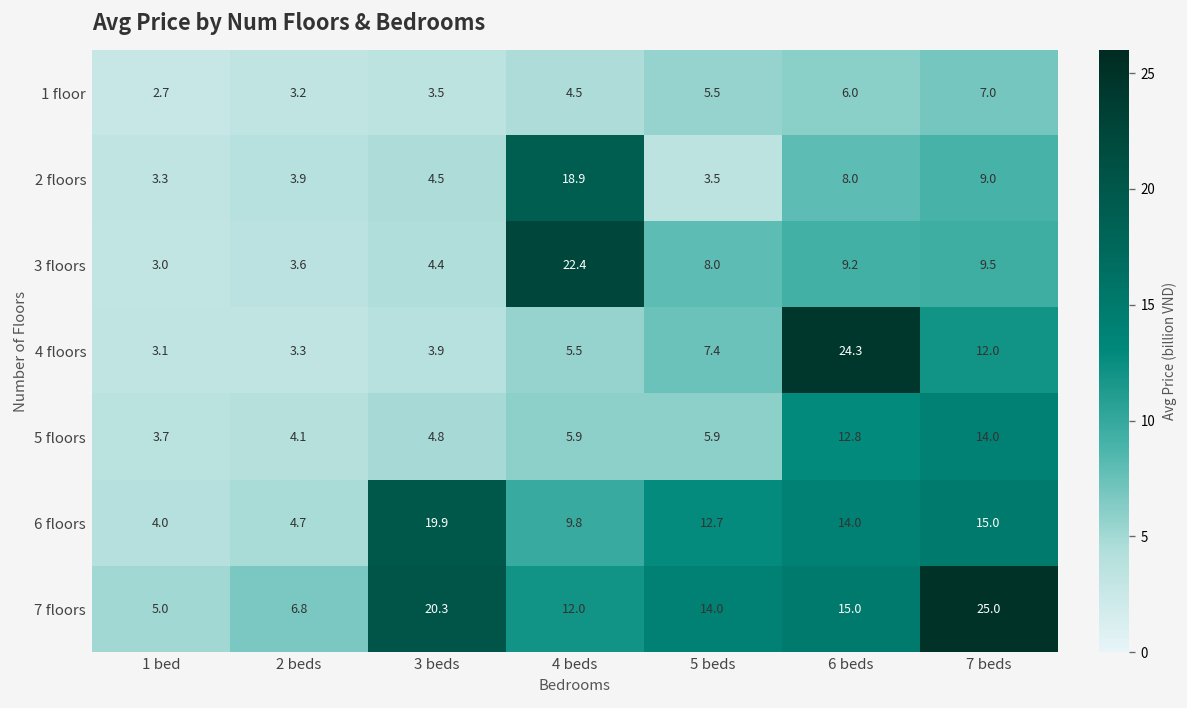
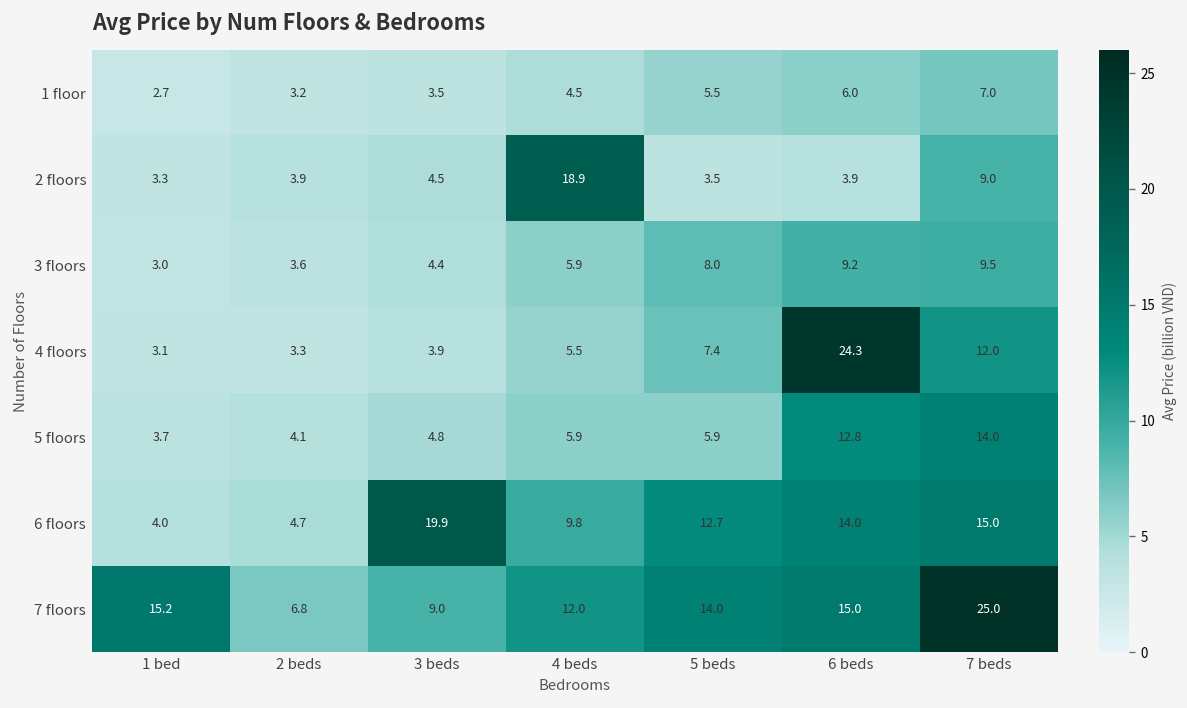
2 floors, 6 beds: 8.0 -> 3.9
3 floors, 4 beds: 22.4 -> 5.9
7 floors, 1 bed: 5.0 -> 15.2
7 floors, 3 beds: 20.3 -> 9.0
